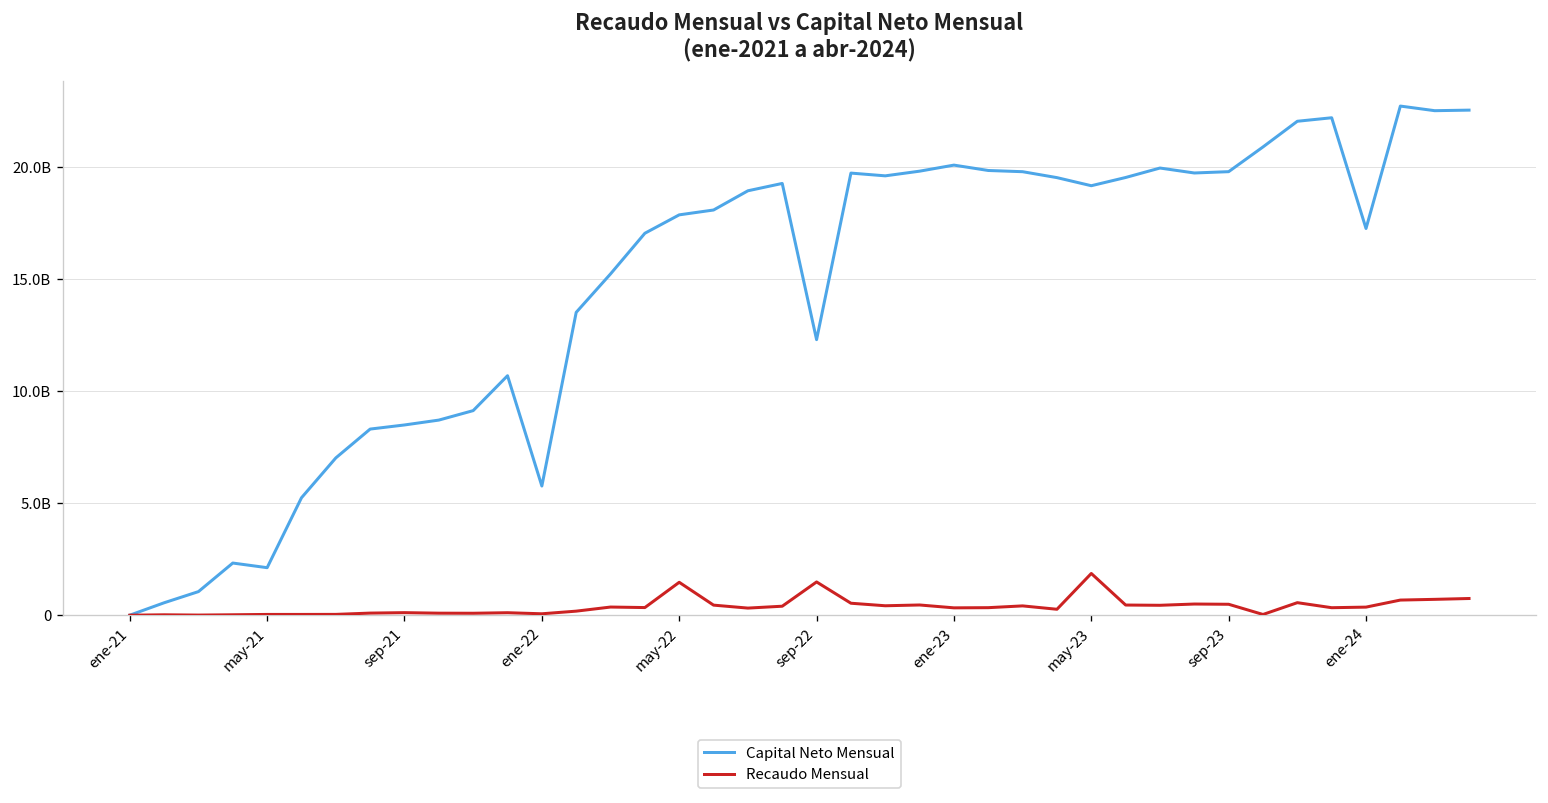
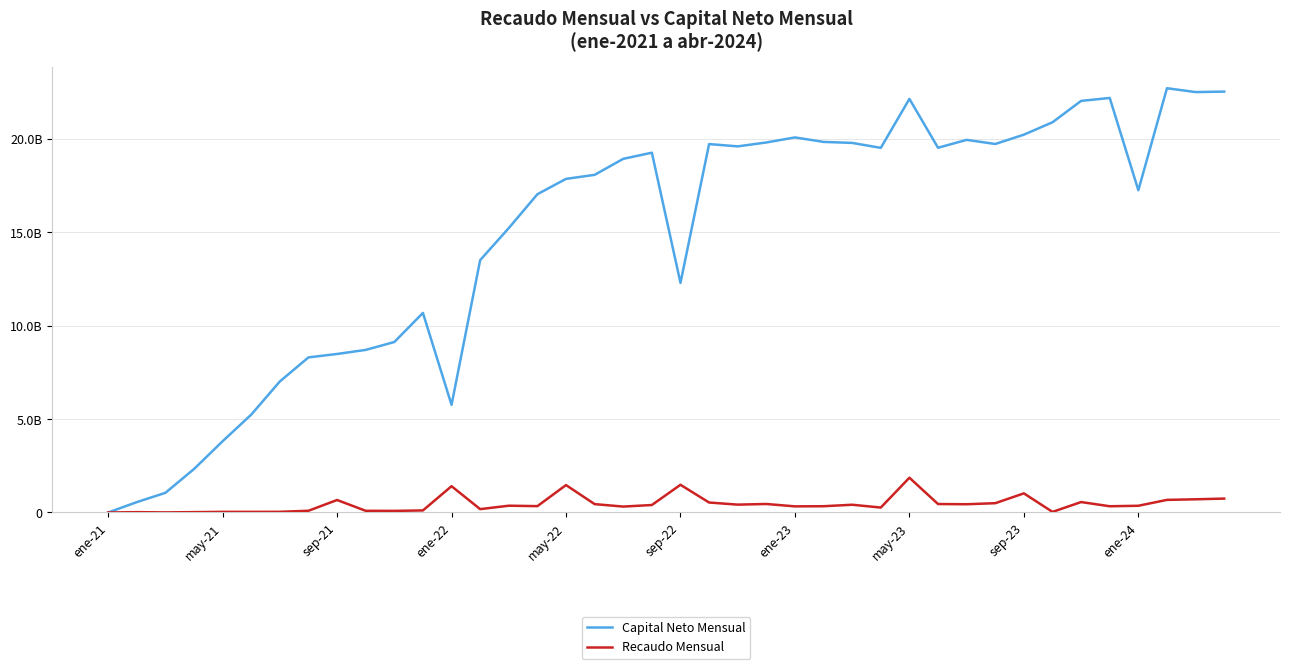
Capital Neto Mensual, may-21: 2100000000 -> 3800000000
Recaudo Mensual, sep-21: 100000000 -> 700000000
Recaudo Mensual, ene-22: 100000000 -> 1400000000
Capital Neto Mensual, may-23: 19200000000 -> 22100000000
Capital Neto Mensual, sep-23: 19800000000 -> 20200000000
Recaudo Mensual, sep-23: 500000000 -> 1000000000
